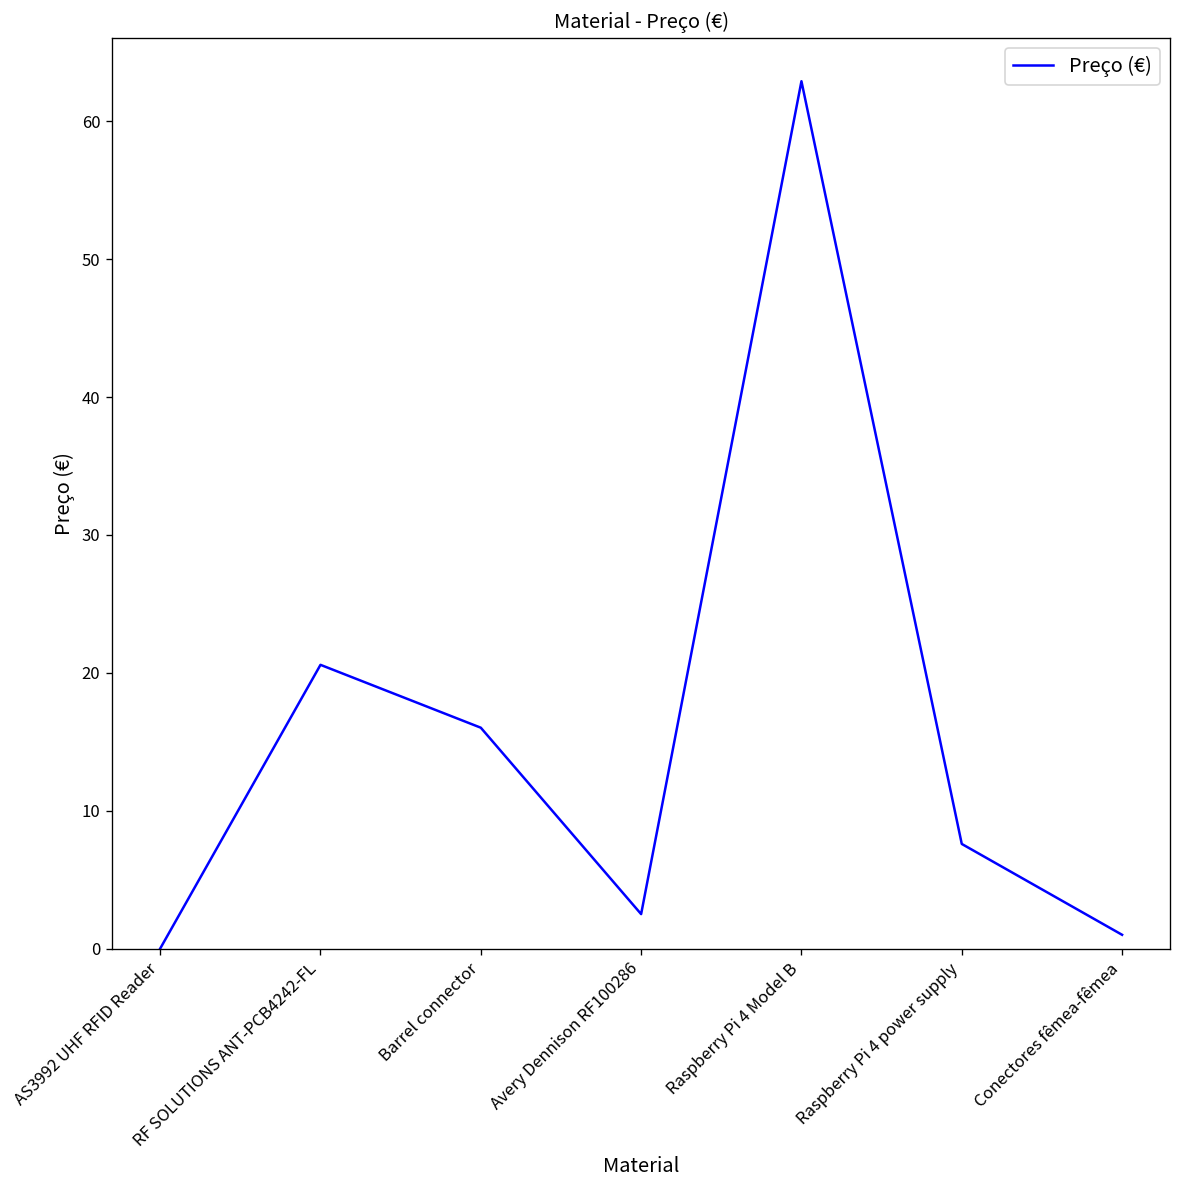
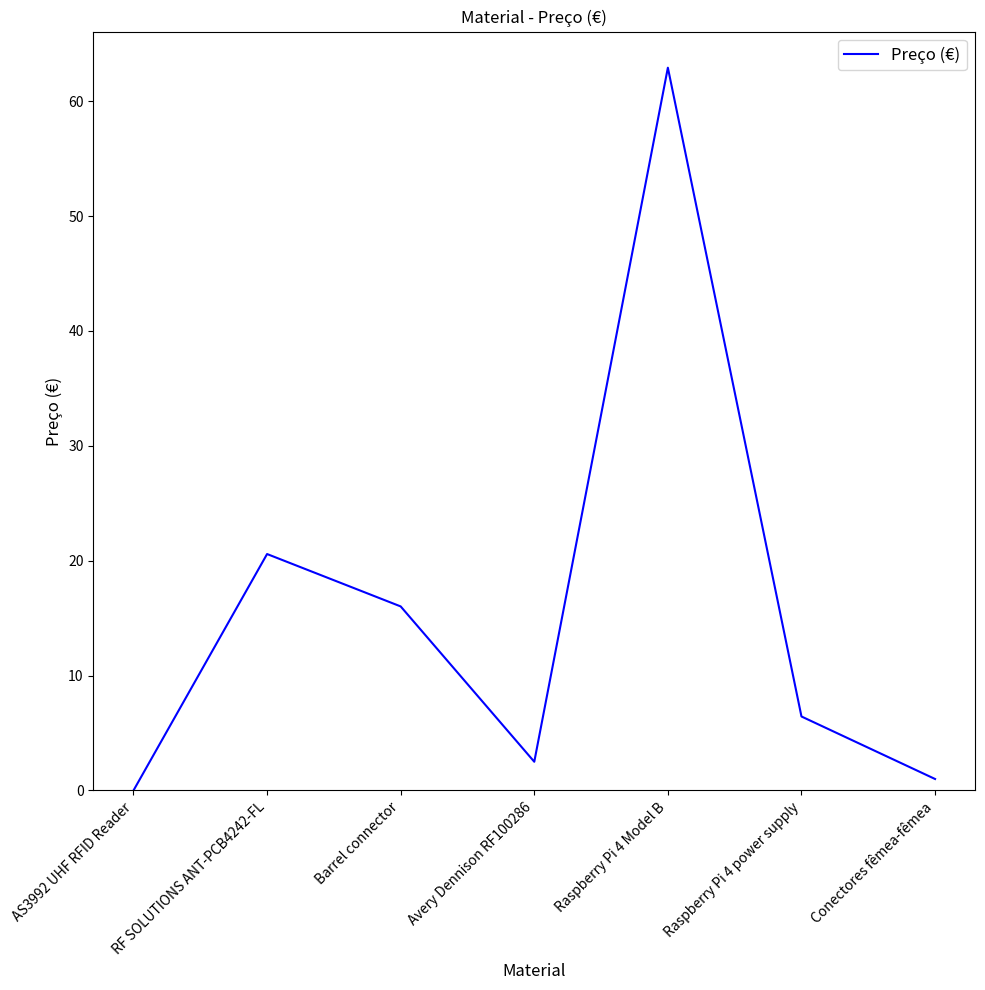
Raspberry Pi 4 power supply: 7.6 -> 6.4
